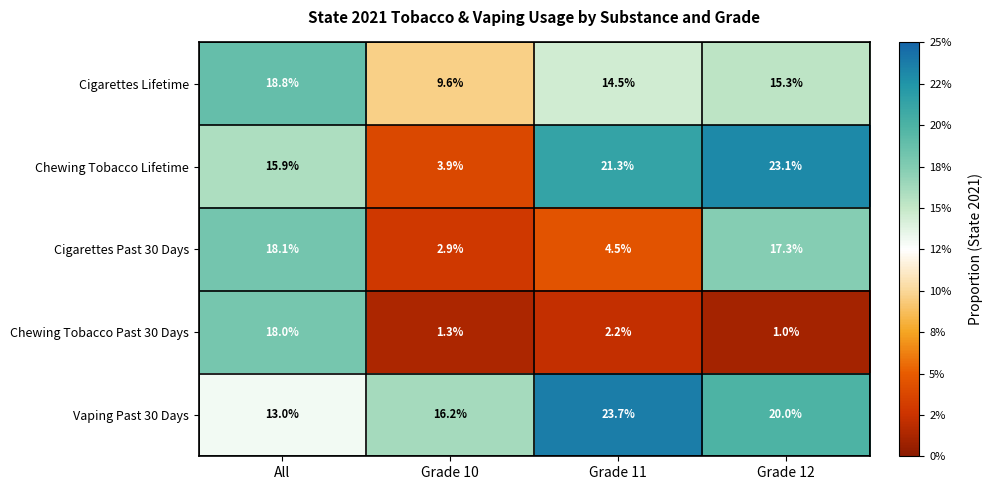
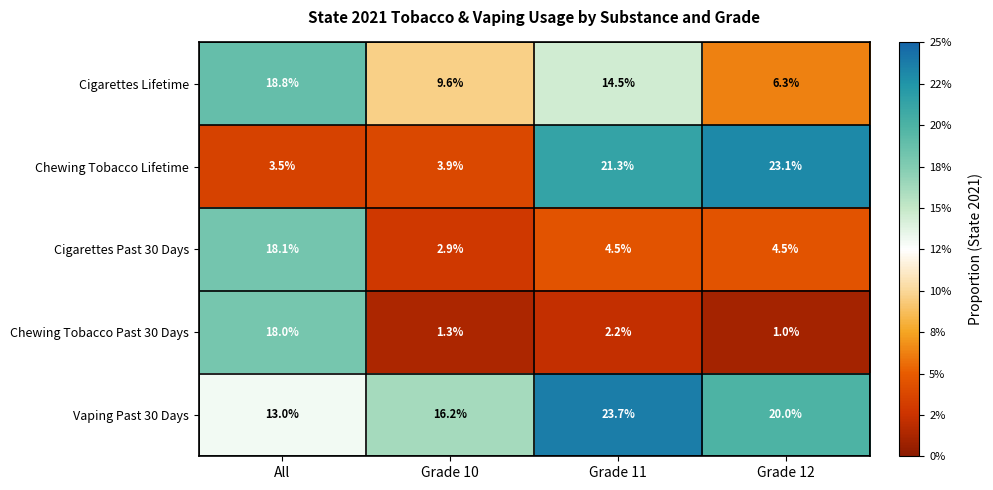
Cigarettes Lifetime, Grade 12: 15.3% -> 6.3%
Chewing Tobacco Lifetime, All: 15.9% -> 3.5%
Cigarettes Past 30 Days, Grade 12: 17.3% -> 4.5%
